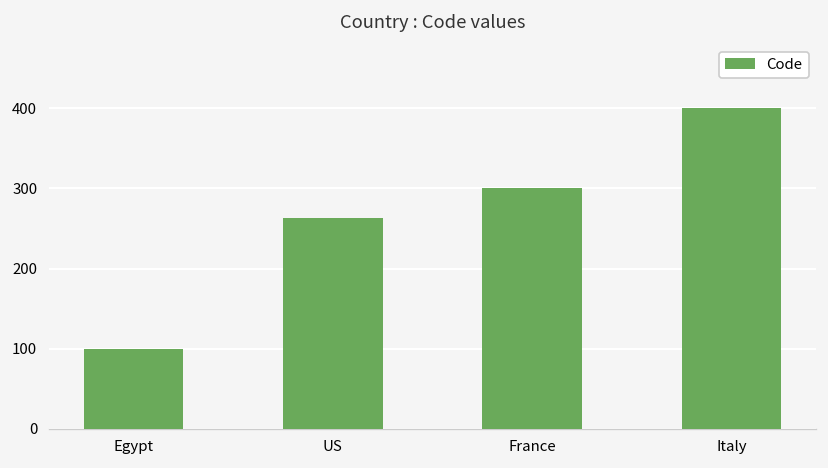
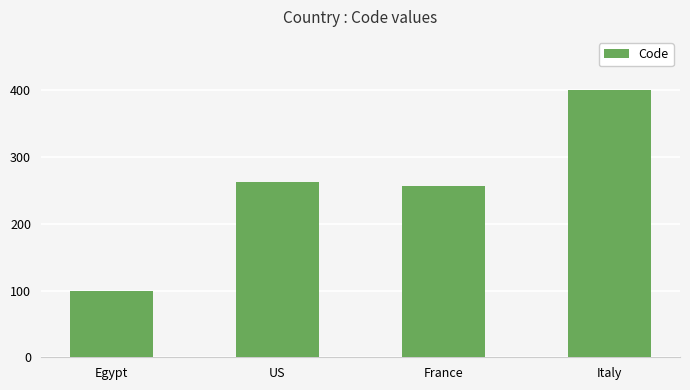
France: 300 -> 260
